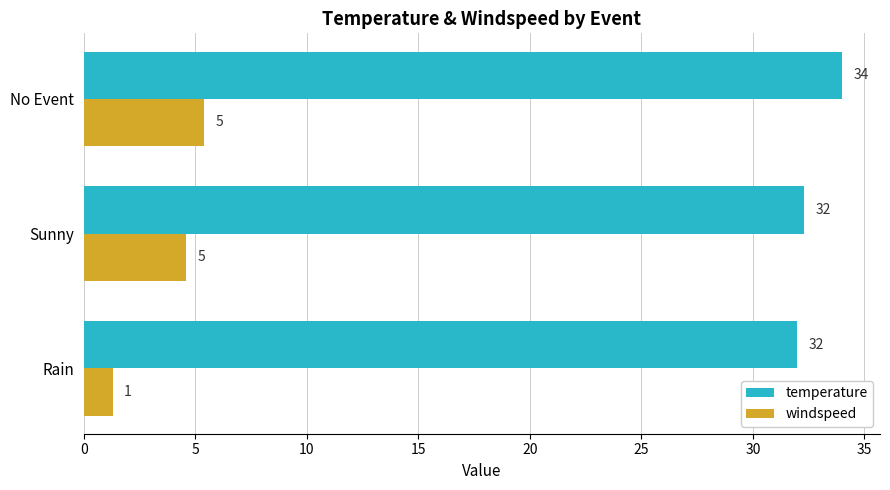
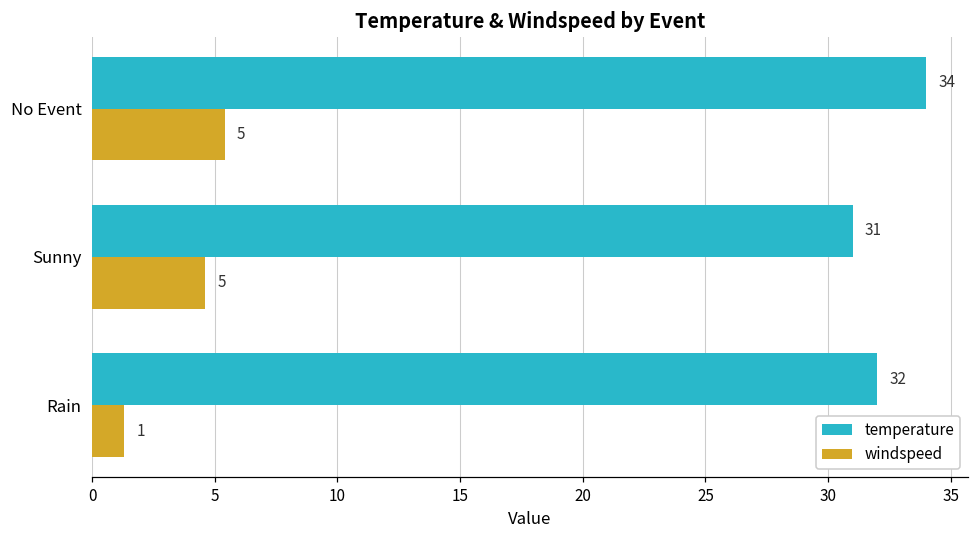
temperature, Sunny: 32 -> 31
